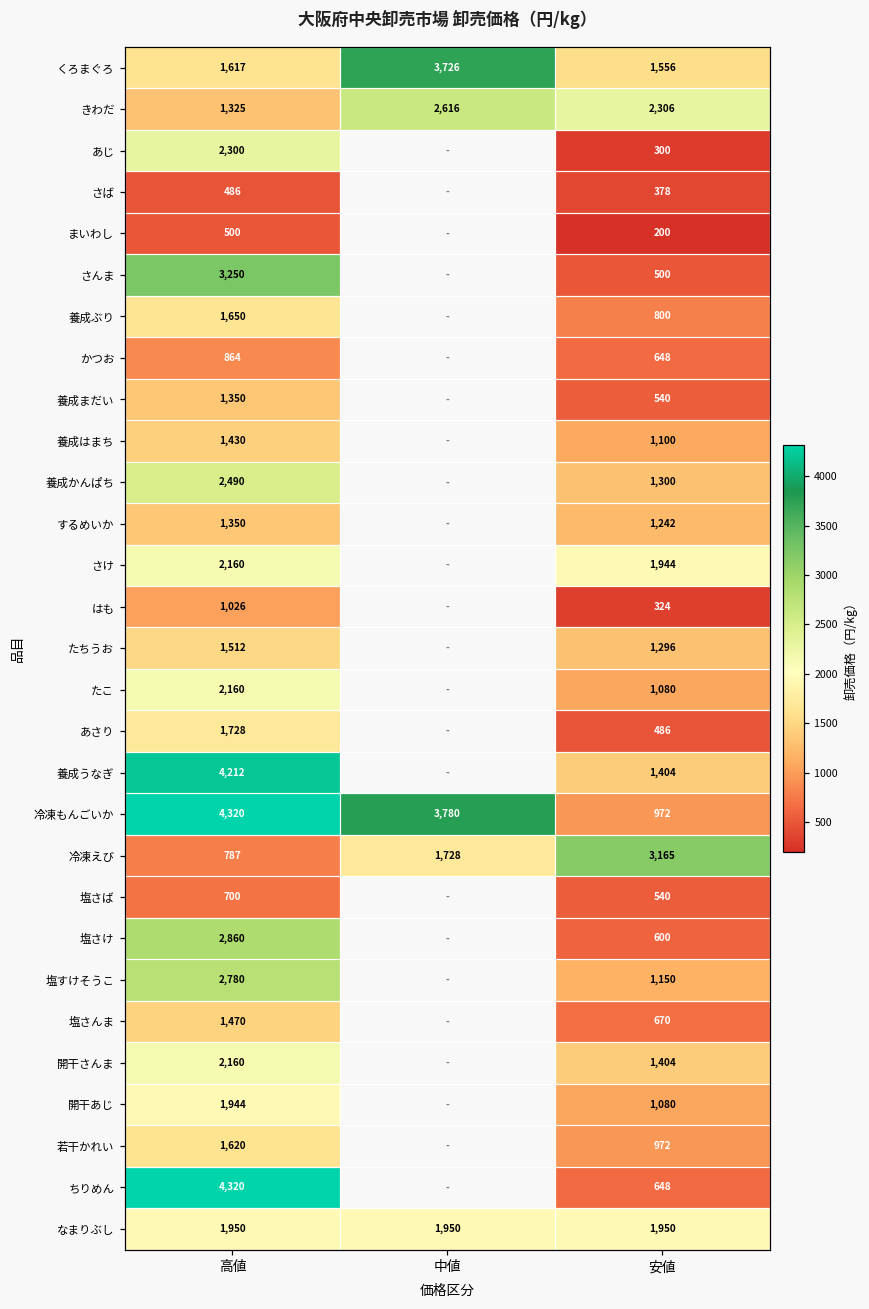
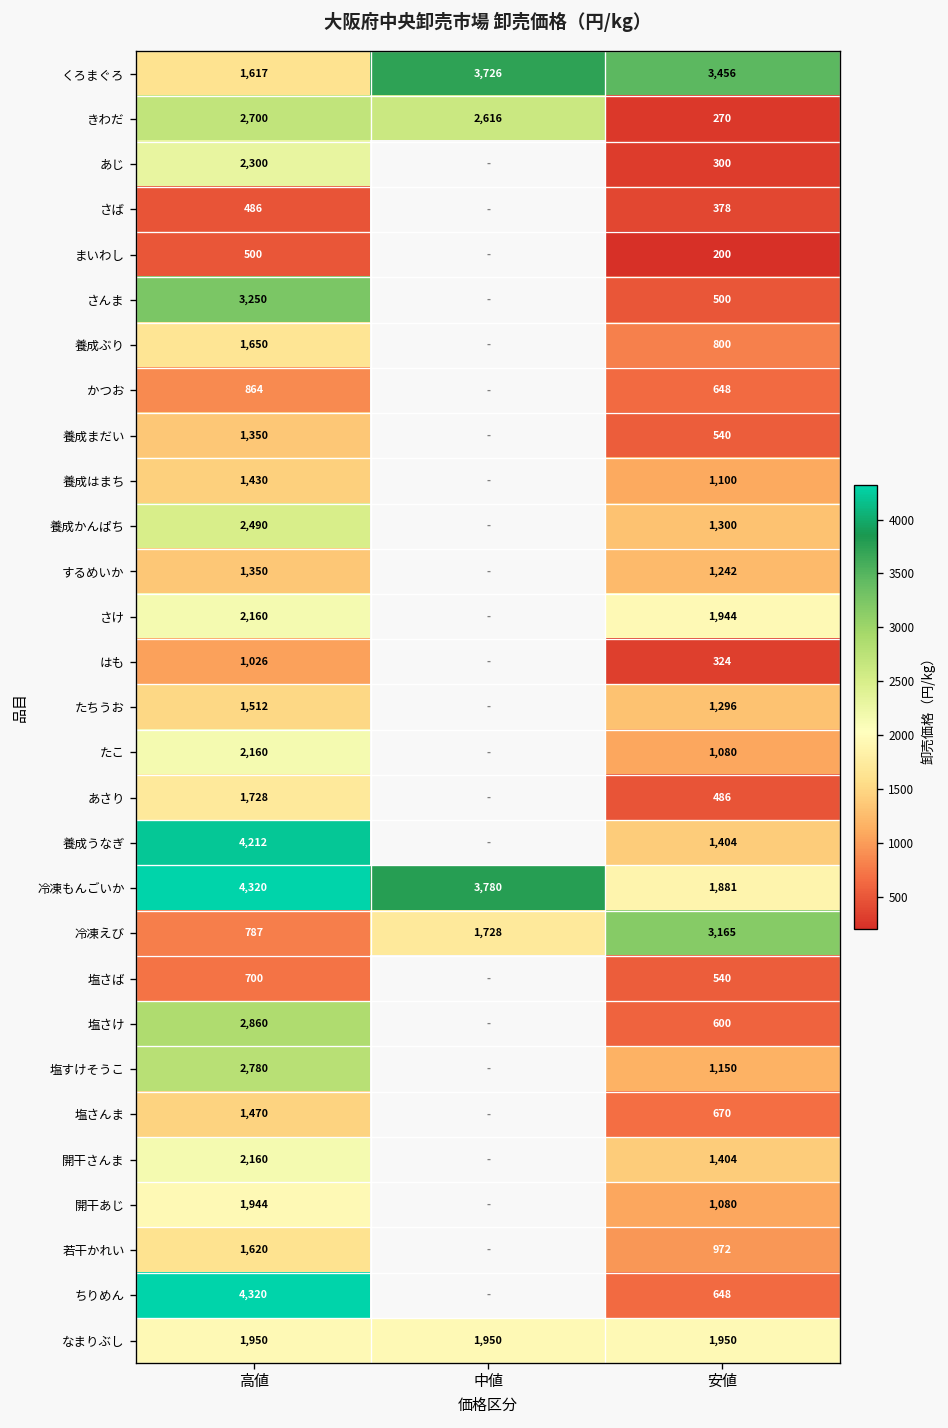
くろまぐろ, 安値: 1,556 -> 3,456
きわだ, 高値: 1,325 -> 2,700
きわだ, 安値: 2,306 -> 270
冷凍もんごいか, 安値: 972 -> 1,881
